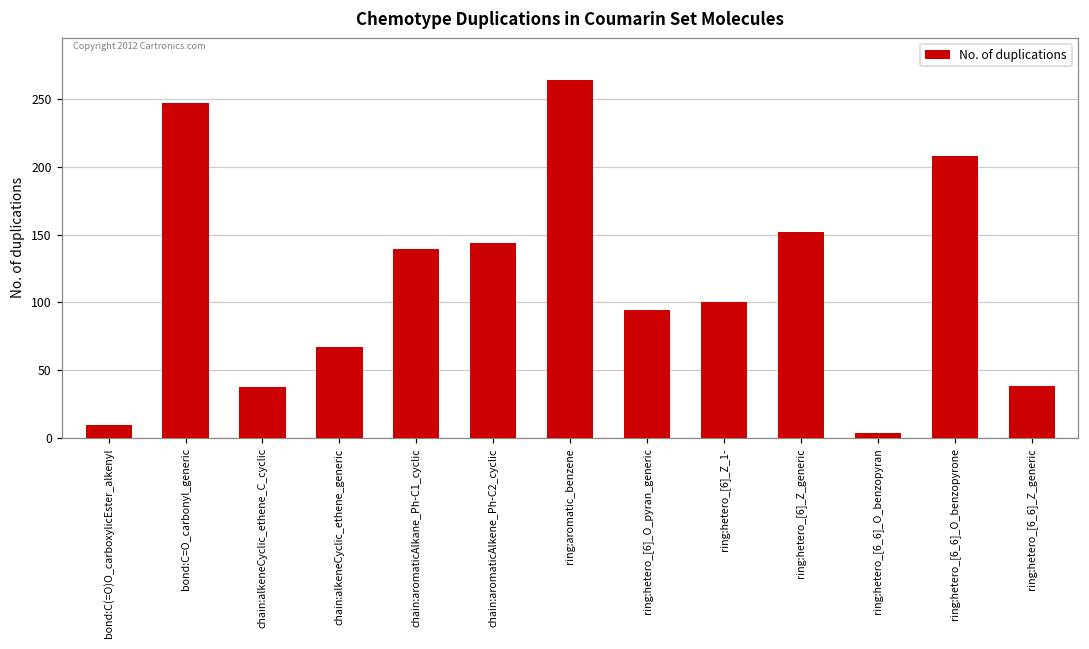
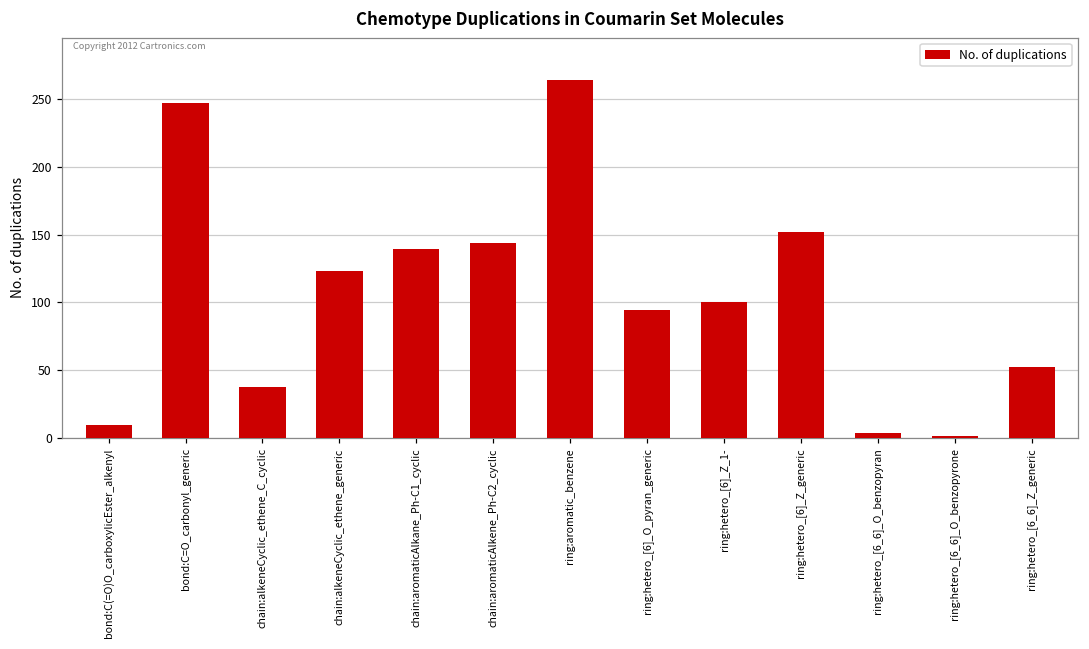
chain:alkeneCyclic_ethene_generic: 67 -> 123
ring:hetero_[6_6]_O_benzopyrone: 208 -> 1
ring:hetero_[6_6]_Z_generic: 38 -> 52
